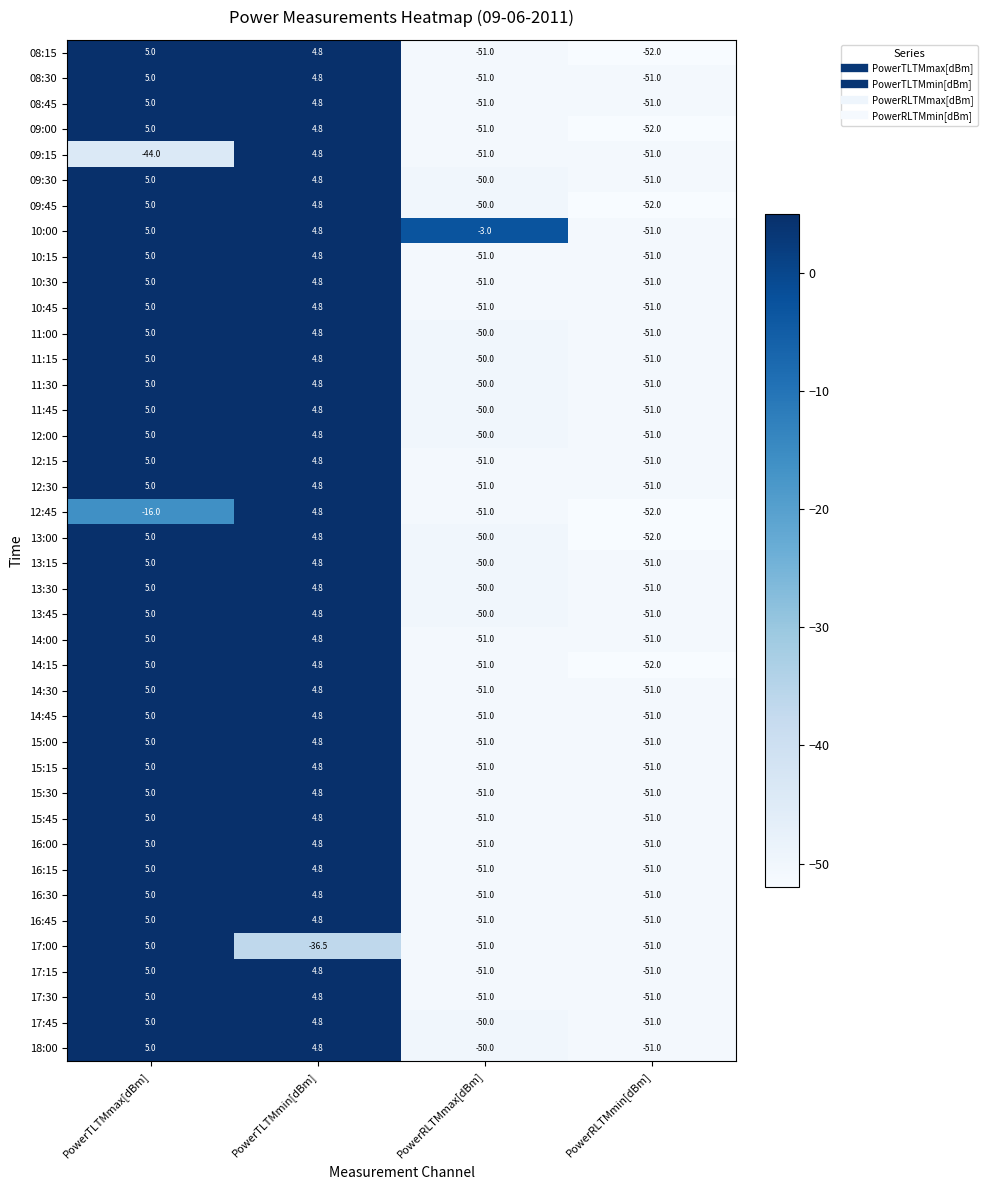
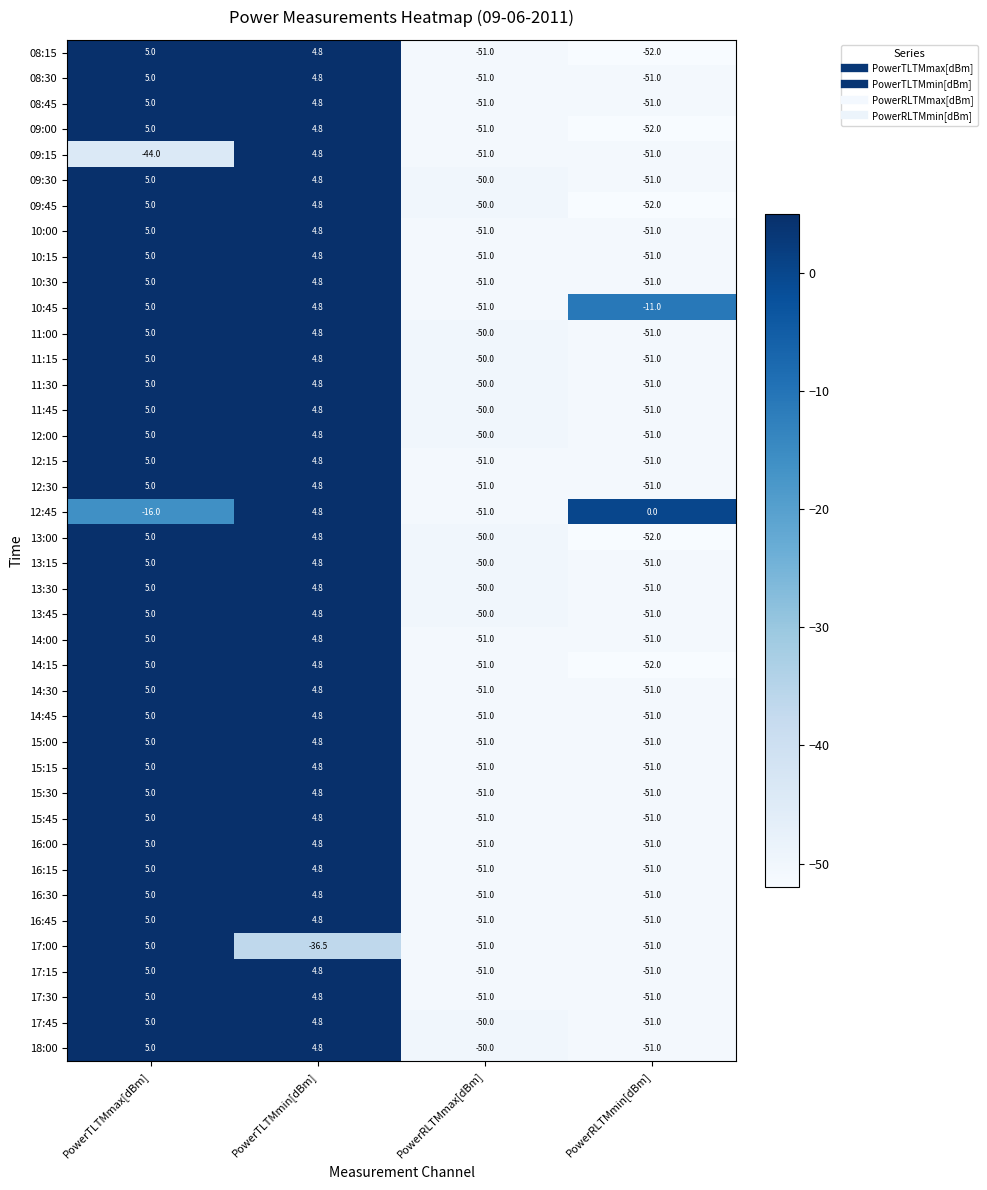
10:00, PowerRLTMmax[dBm]: -3.0 -> -51.0
10:45, PowerRLTMmin[dBm]: -51.0 -> -11.0
12:45, PowerRLTMmin[dBm]: -52.0 -> 0.0
